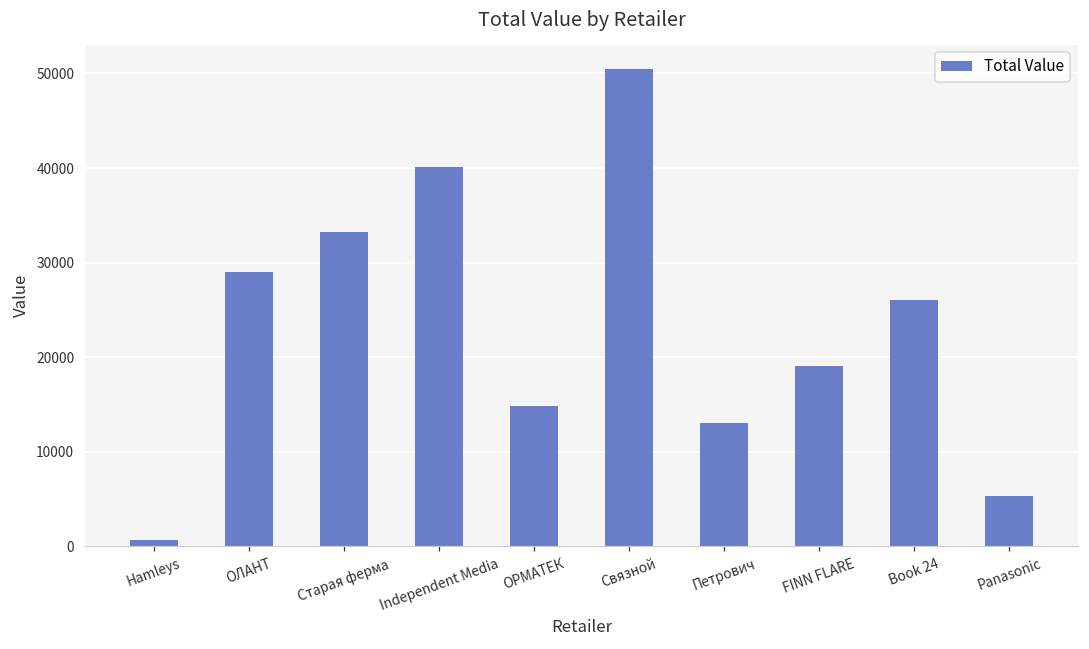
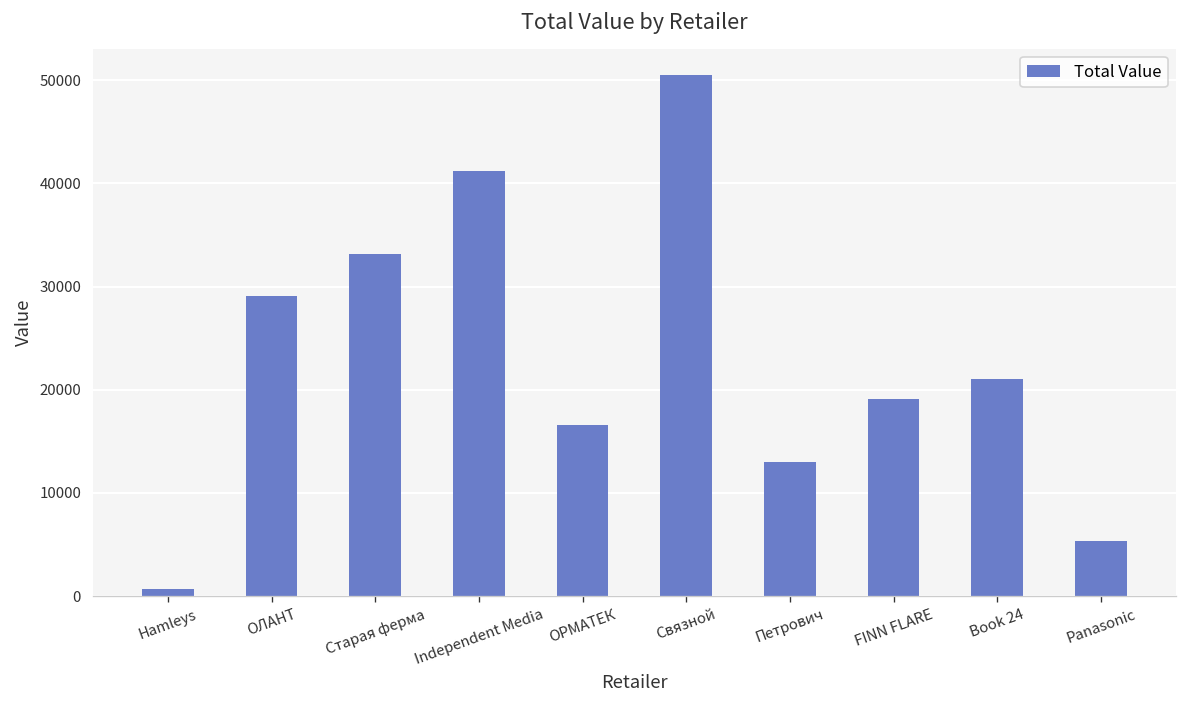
Independent Media: 40000 -> 41000
ОРМАТЕК: 15000 -> 17000
Book 24: 26000 -> 21000
